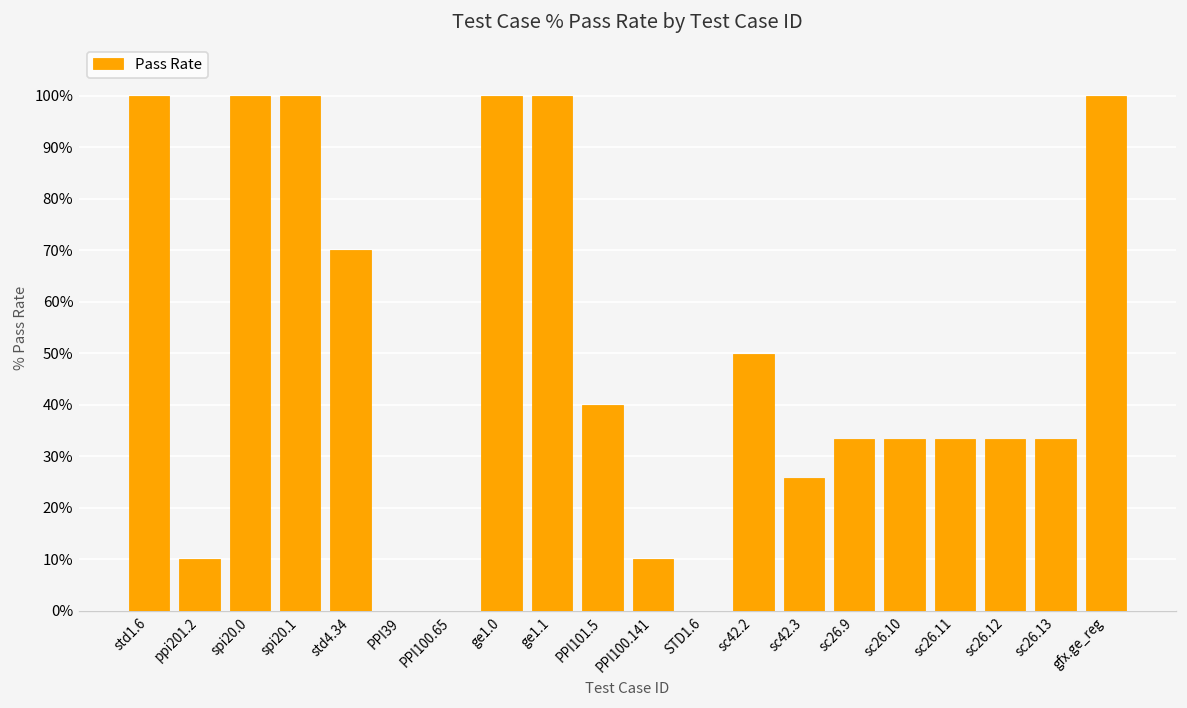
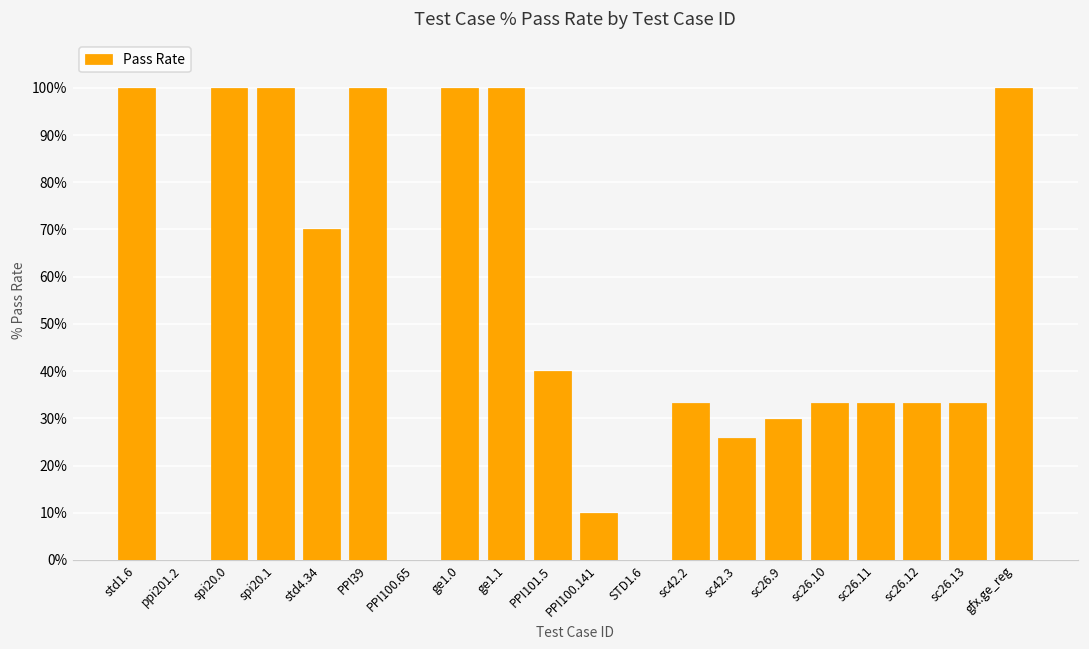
ppi201.2: 10% -> 0%
PPI39: 0% -> 100%
sc42.2: 50% -> 33%
sc26.9: 33% -> 30%
